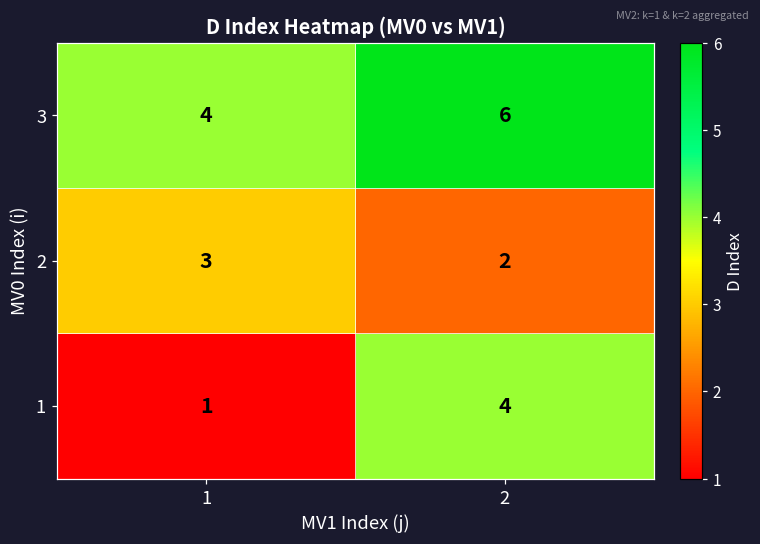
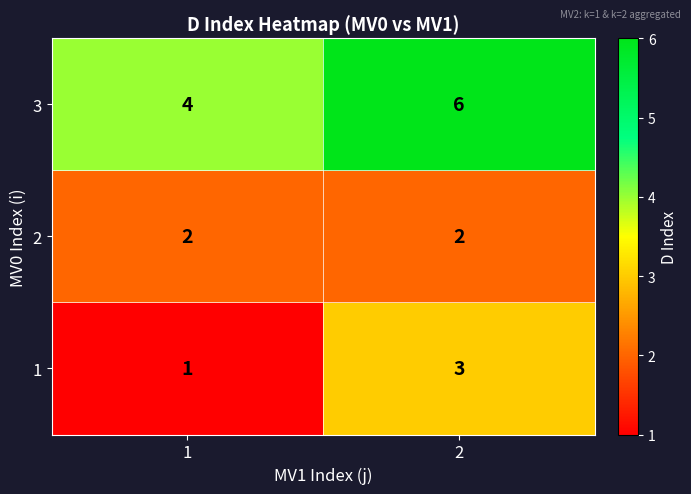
2, 1: 3 -> 2
1, 2: 4 -> 3
